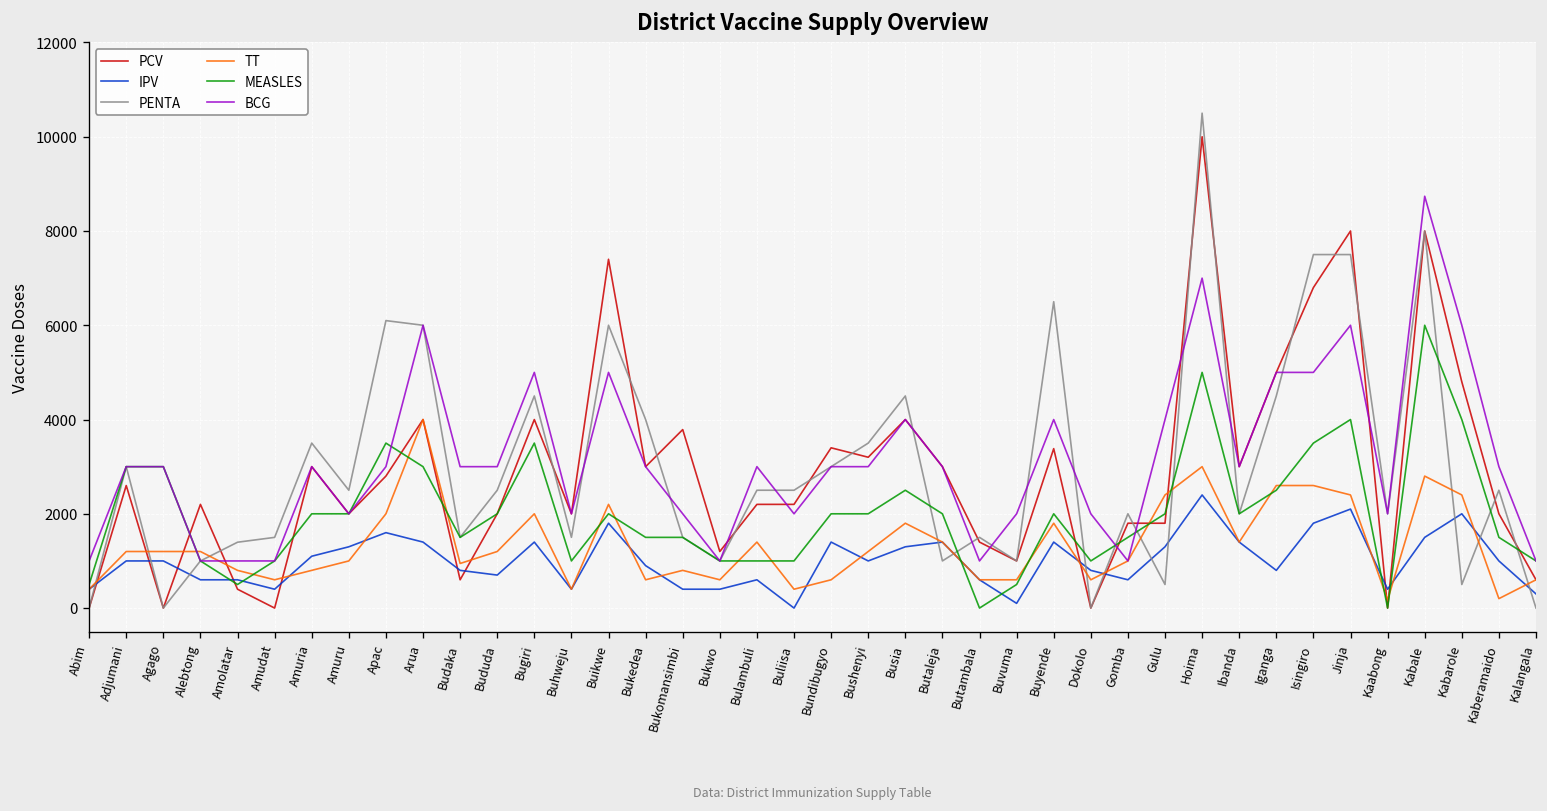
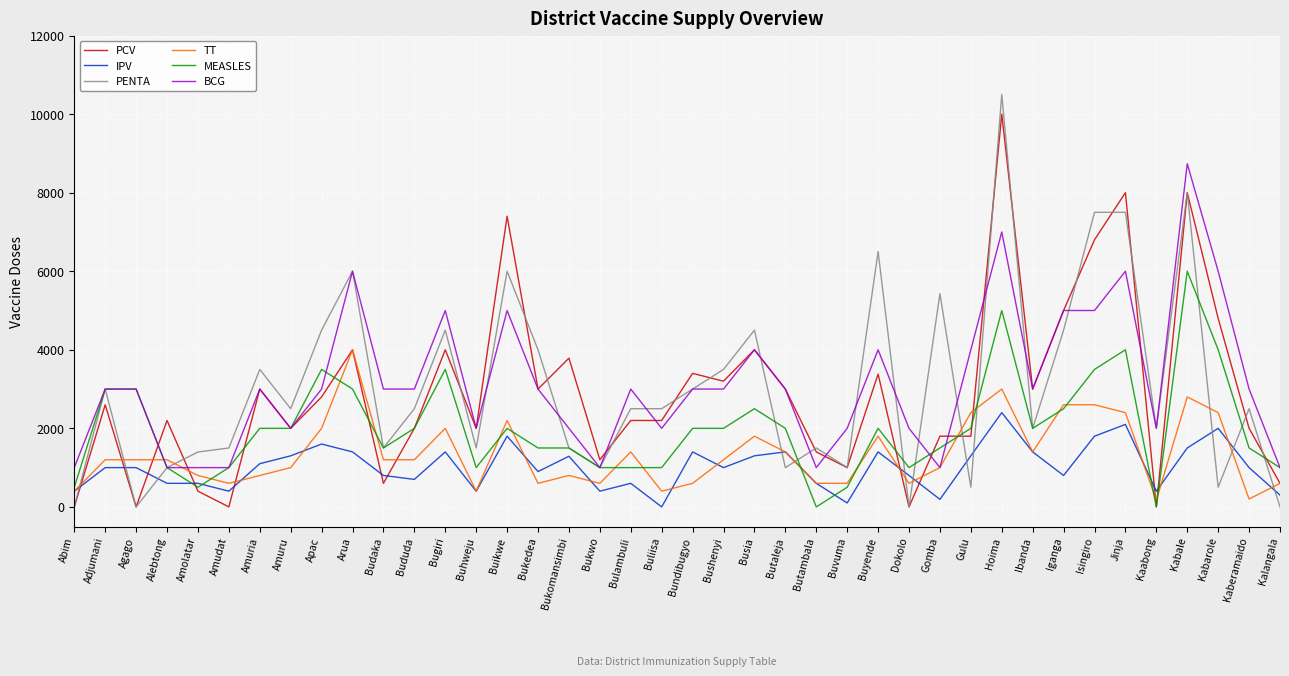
PENTA, Apac: 6100 -> 4500
TT, Budaka: 900 -> 1200
IPV, Bukomansimbi: 400 -> 1300
IPV, Gomba: 600 -> 200
PENTA, Gomba: 2000 -> 5400
